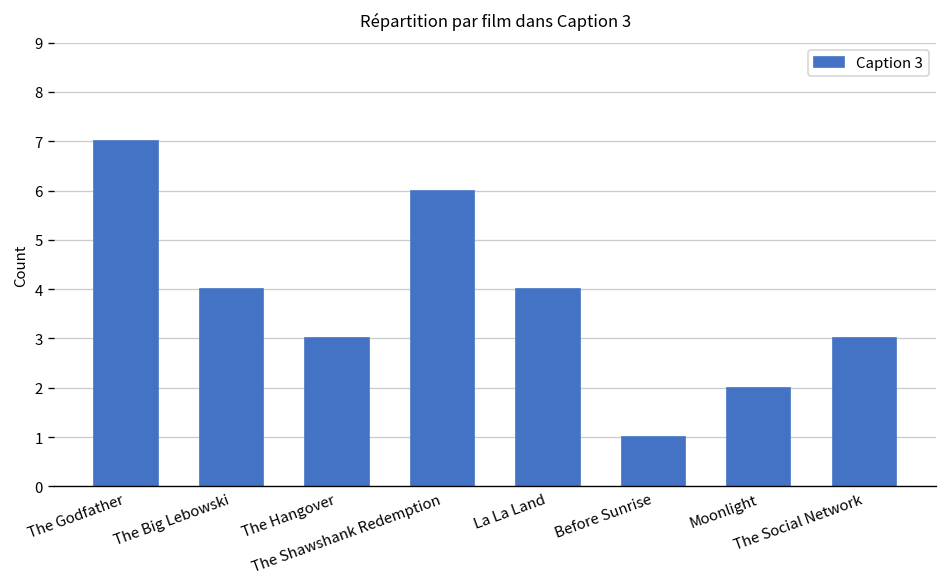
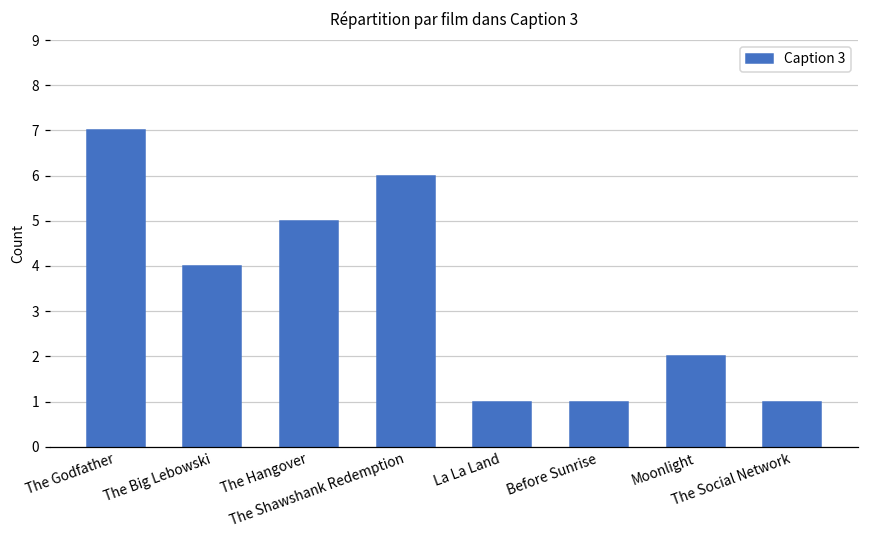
The Hangover: 3 -> 5
La La Land: 4 -> 1
The Social Network: 3 -> 1
